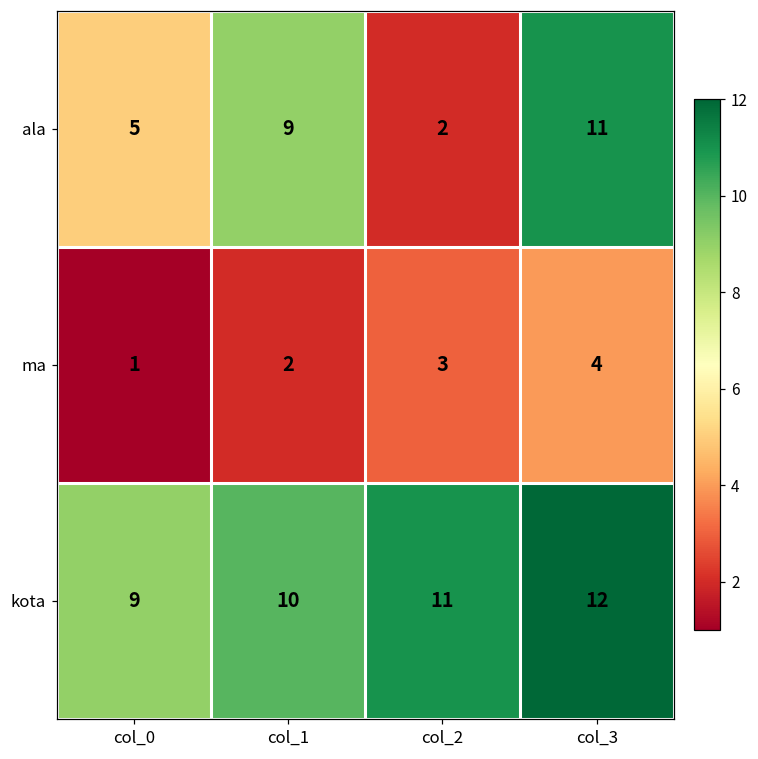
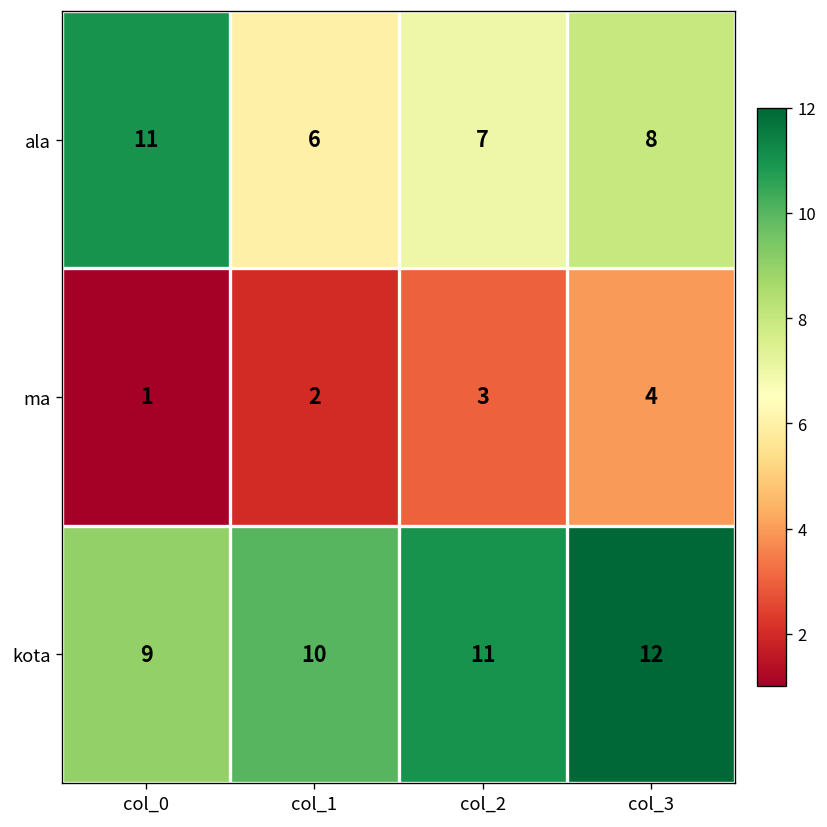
ala, col_0: 5 -> 11
ala, col_1: 9 -> 6
ala, col_2: 2 -> 7
ala, col_3: 11 -> 8
